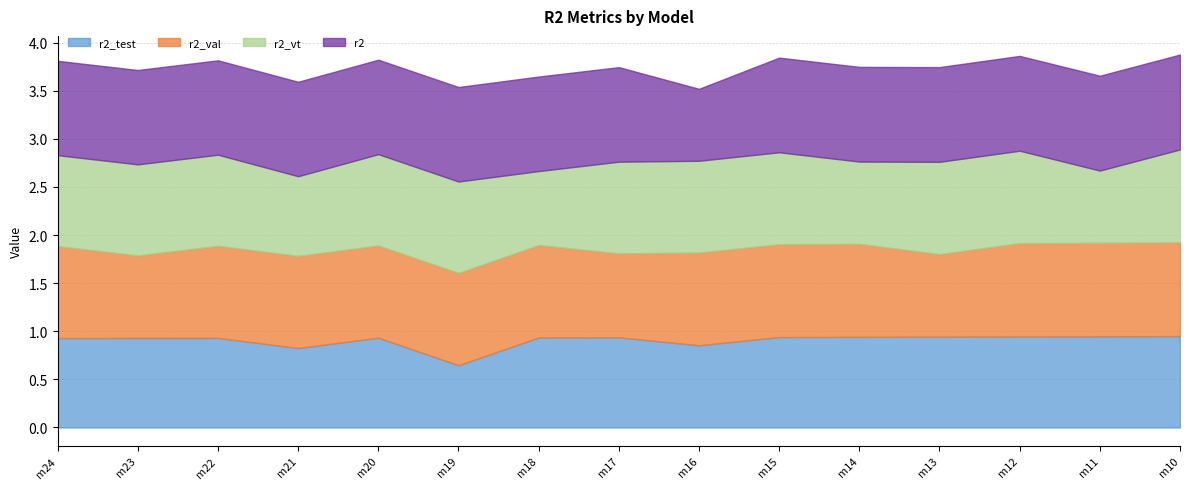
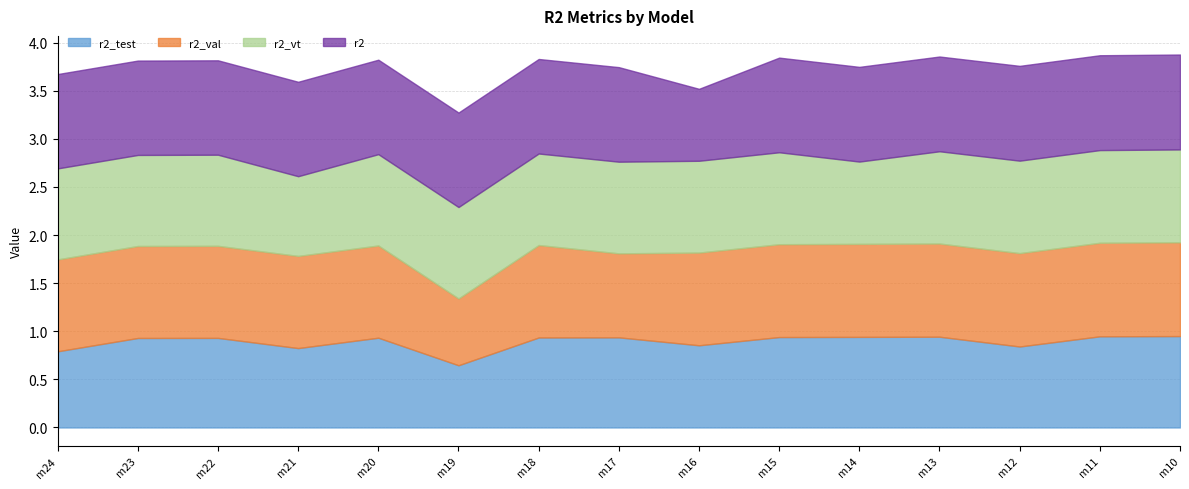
r2_test, m24: 0.9 -> 0.8
r2_val, m23: 0.9 -> 1.0
r2_val, m19: 1.0 -> 0.7
r2_vt, m18: 0.8 -> 1.0
r2_val, m13: 0.9 -> 1.0
r2_test, m12: 0.9 -> 0.8
r2_vt, m11: 0.8 -> 1.0
